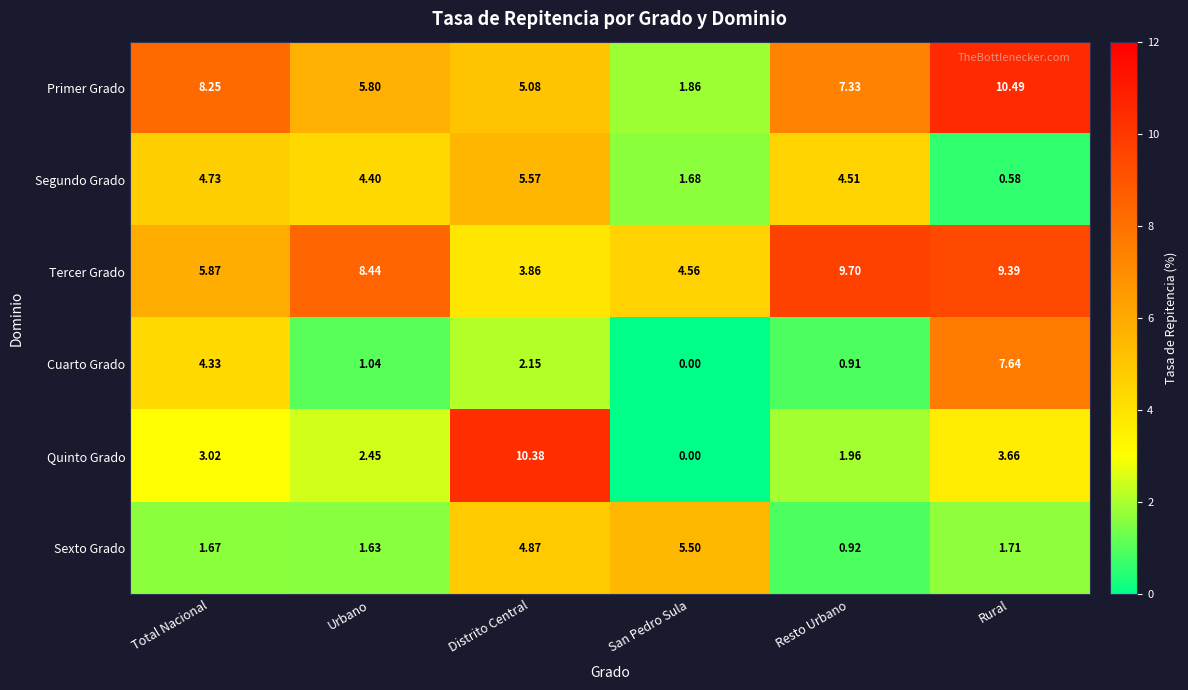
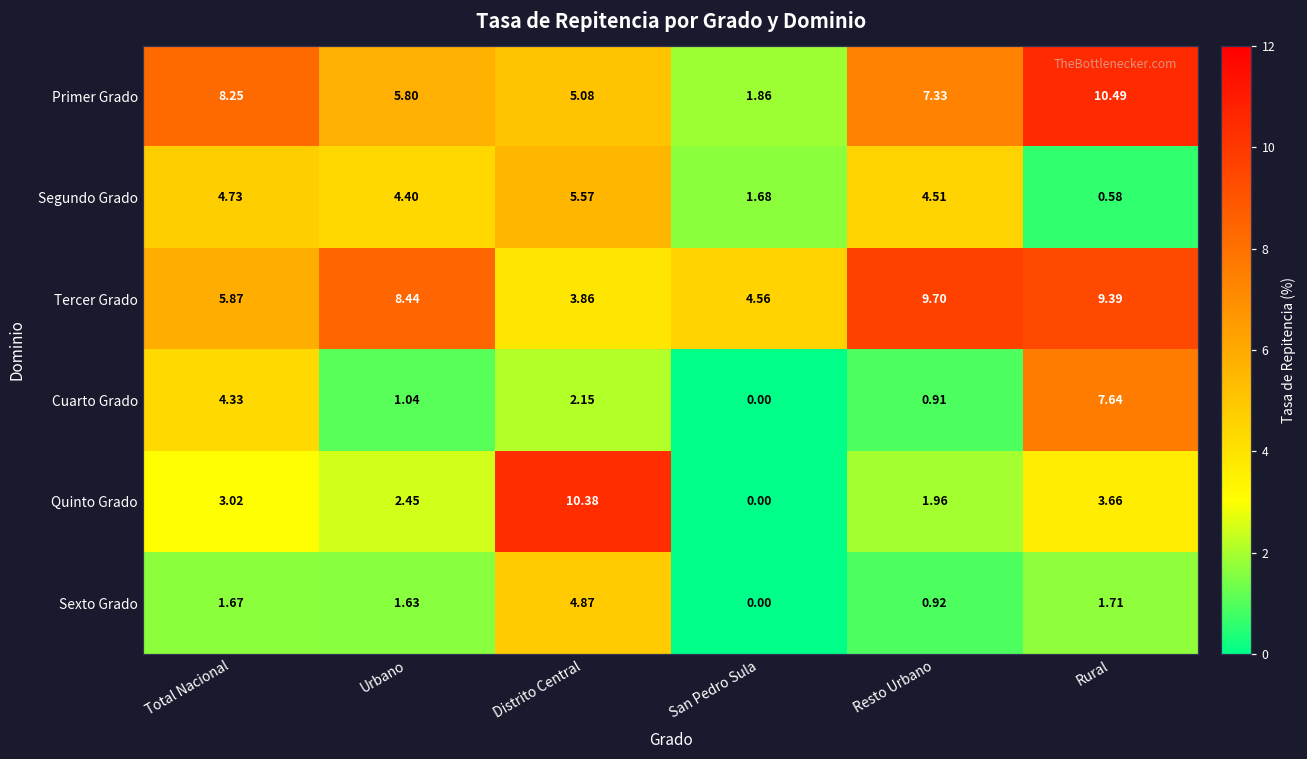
Sexto Grado, San Pedro Sula: 5.50 -> 0.00
